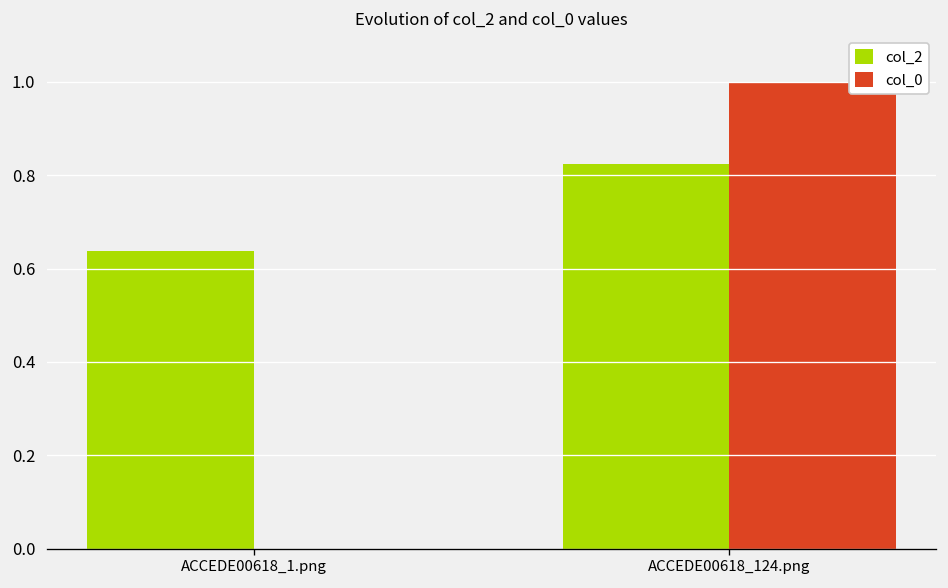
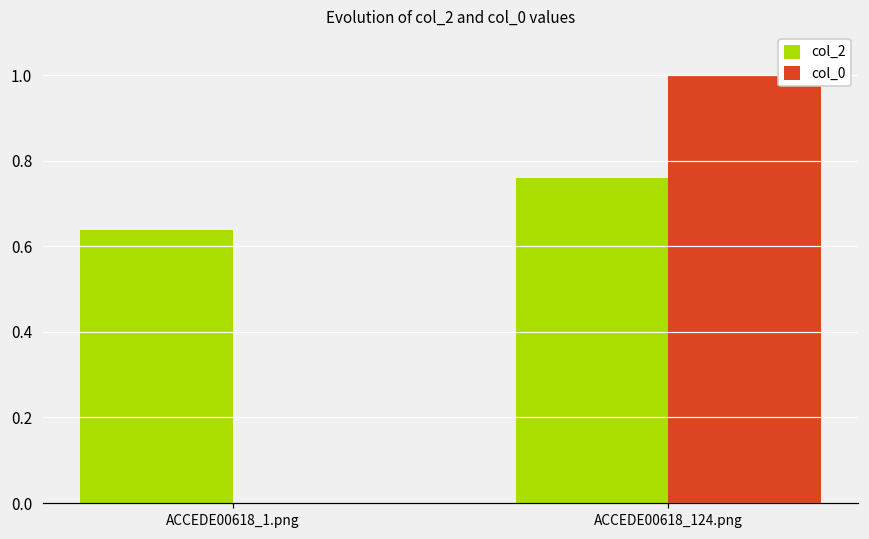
col_2, ACCEDE00618_124.png: 0.82 -> 0.76
